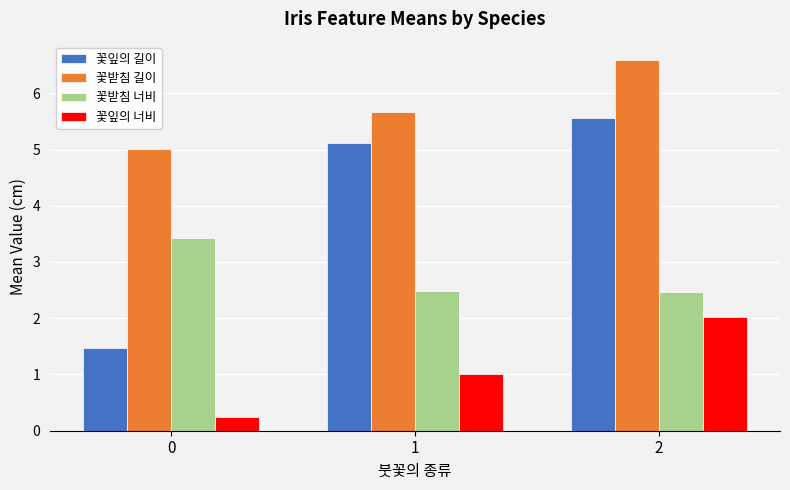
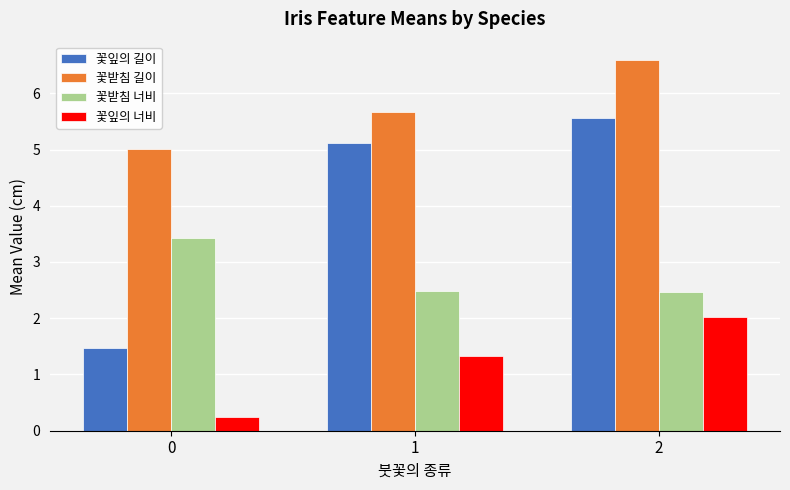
꽃잎의 너비, 1: 1.0 -> 1.3
